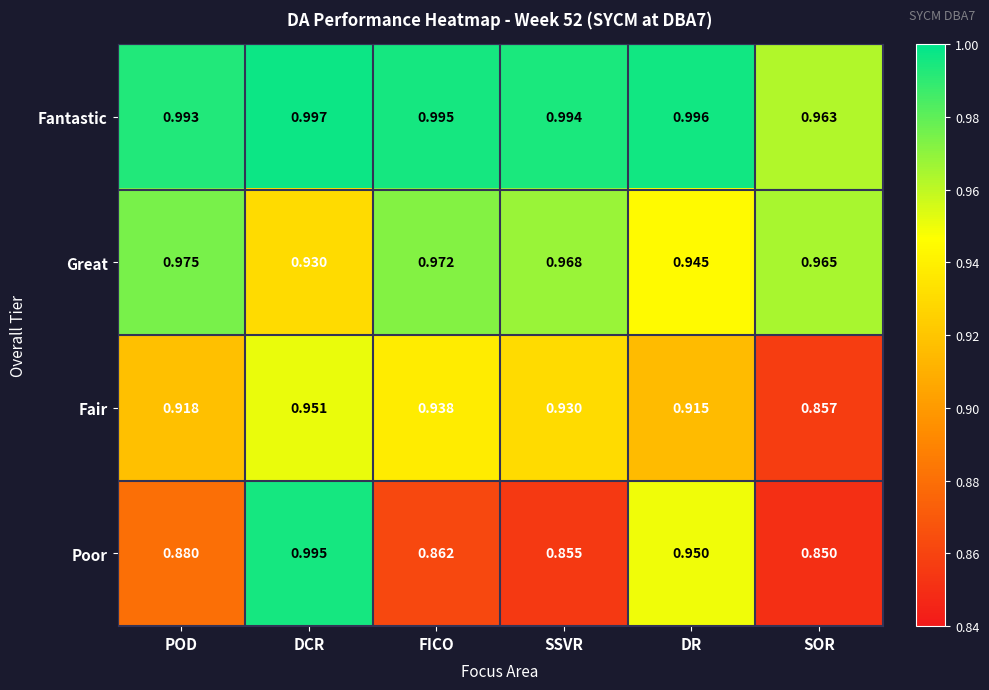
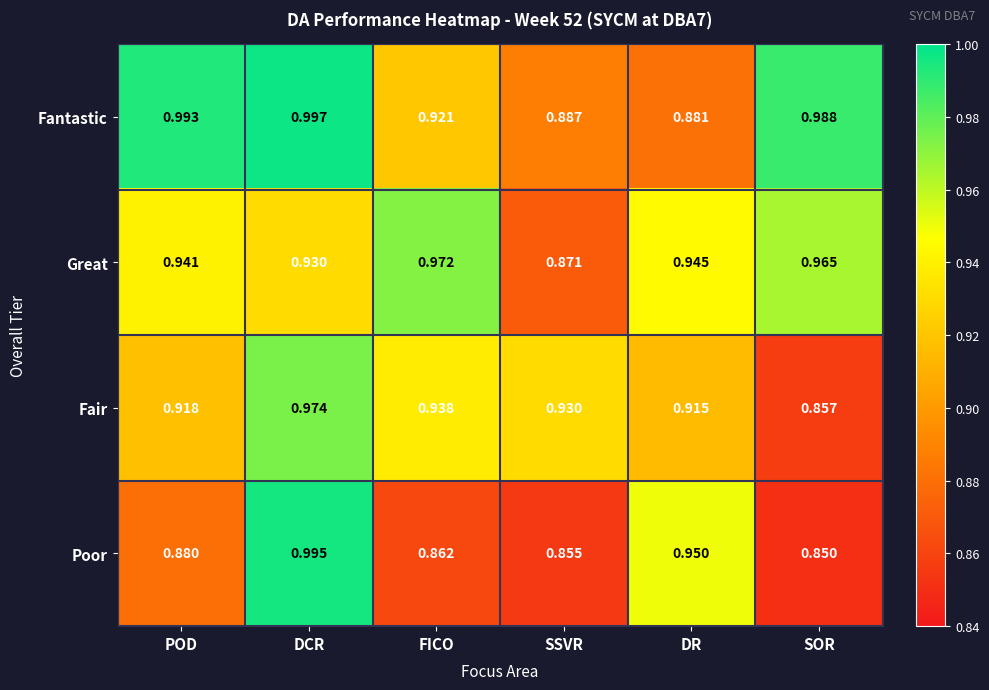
Fantastic, FICO: 0.995 -> 0.921
Fantastic, SSVR: 0.994 -> 0.887
Fantastic, DR: 0.996 -> 0.881
Fantastic, SOR: 0.963 -> 0.988
Great, POD: 0.975 -> 0.941
Great, SSVR: 0.968 -> 0.871
Fair, DCR: 0.951 -> 0.974
